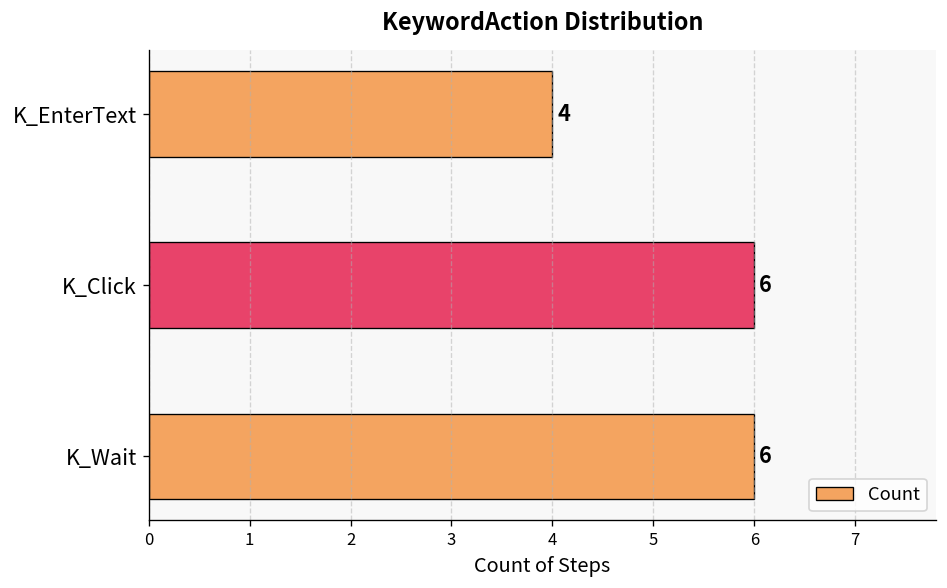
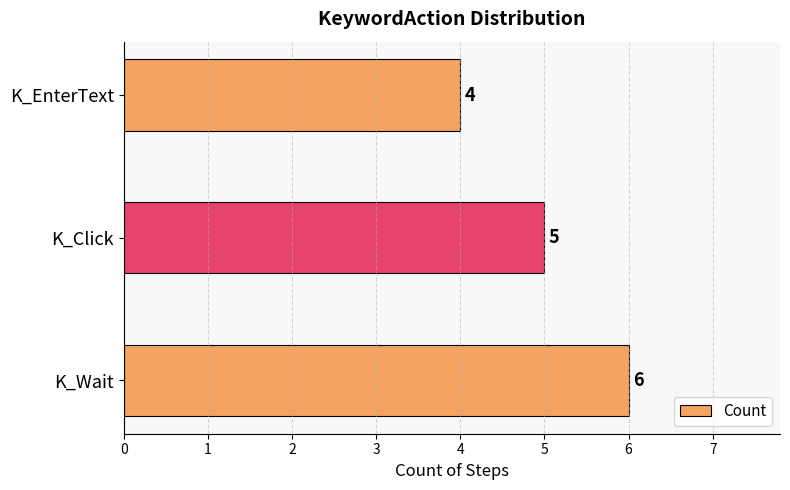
K_Click: 6 -> 5
